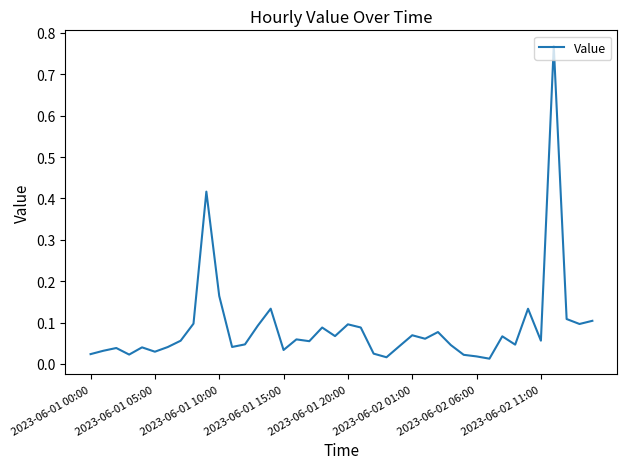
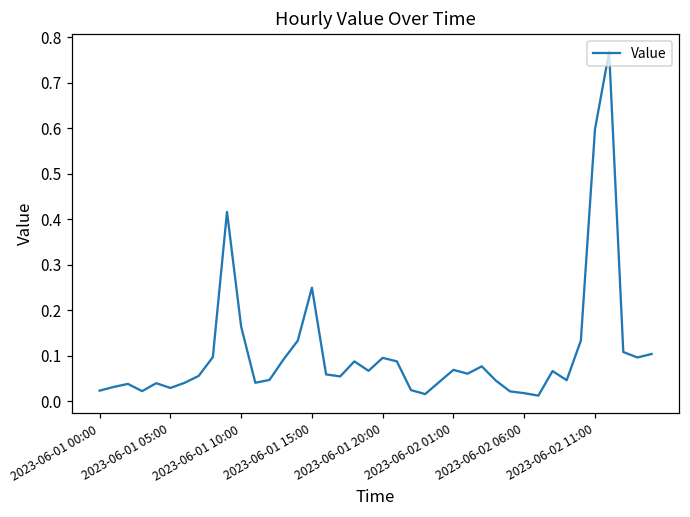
2023-06-01 15:00: 0.03 -> 0.25
2023-06-02 11:00: 0.06 -> 0.60
